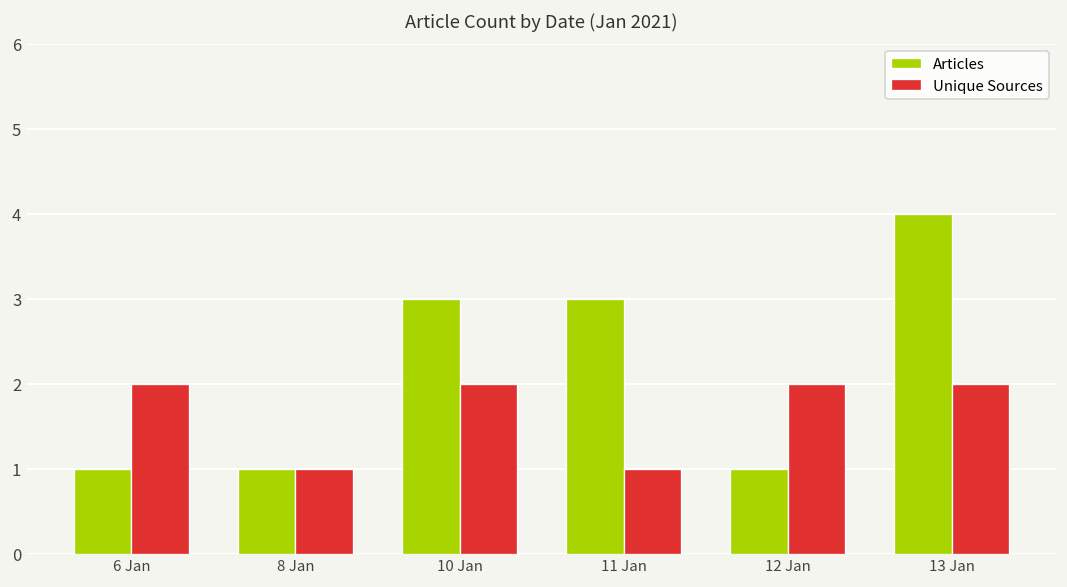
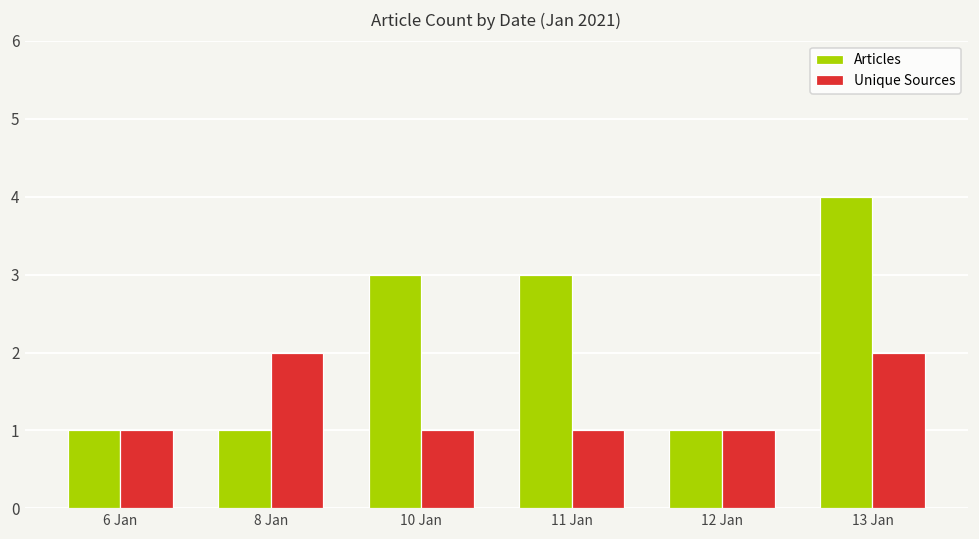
Unique Sources, 6 Jan: 2 -> 1
Unique Sources, 8 Jan: 1 -> 2
Unique Sources, 10 Jan: 2 -> 1
Unique Sources, 12 Jan: 2 -> 1
